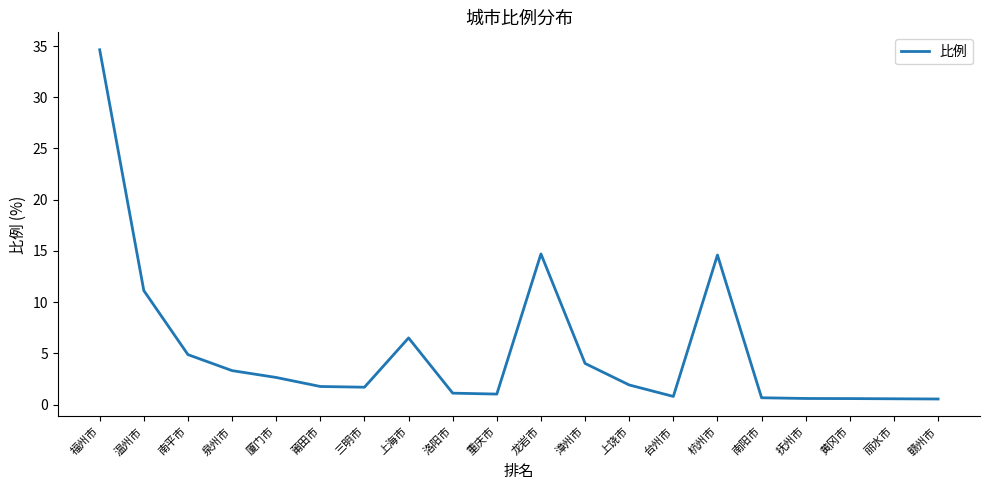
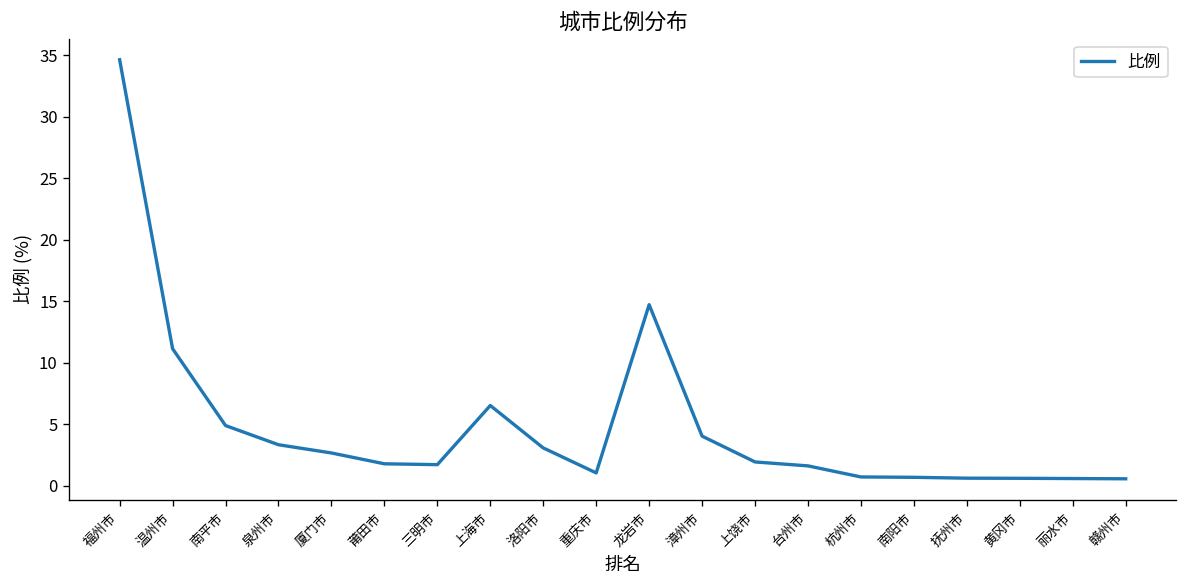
洛阳市: 1.1 -> 3.1
台州市: 0.8 -> 1.6
杭州市: 14.6 -> 0.7
